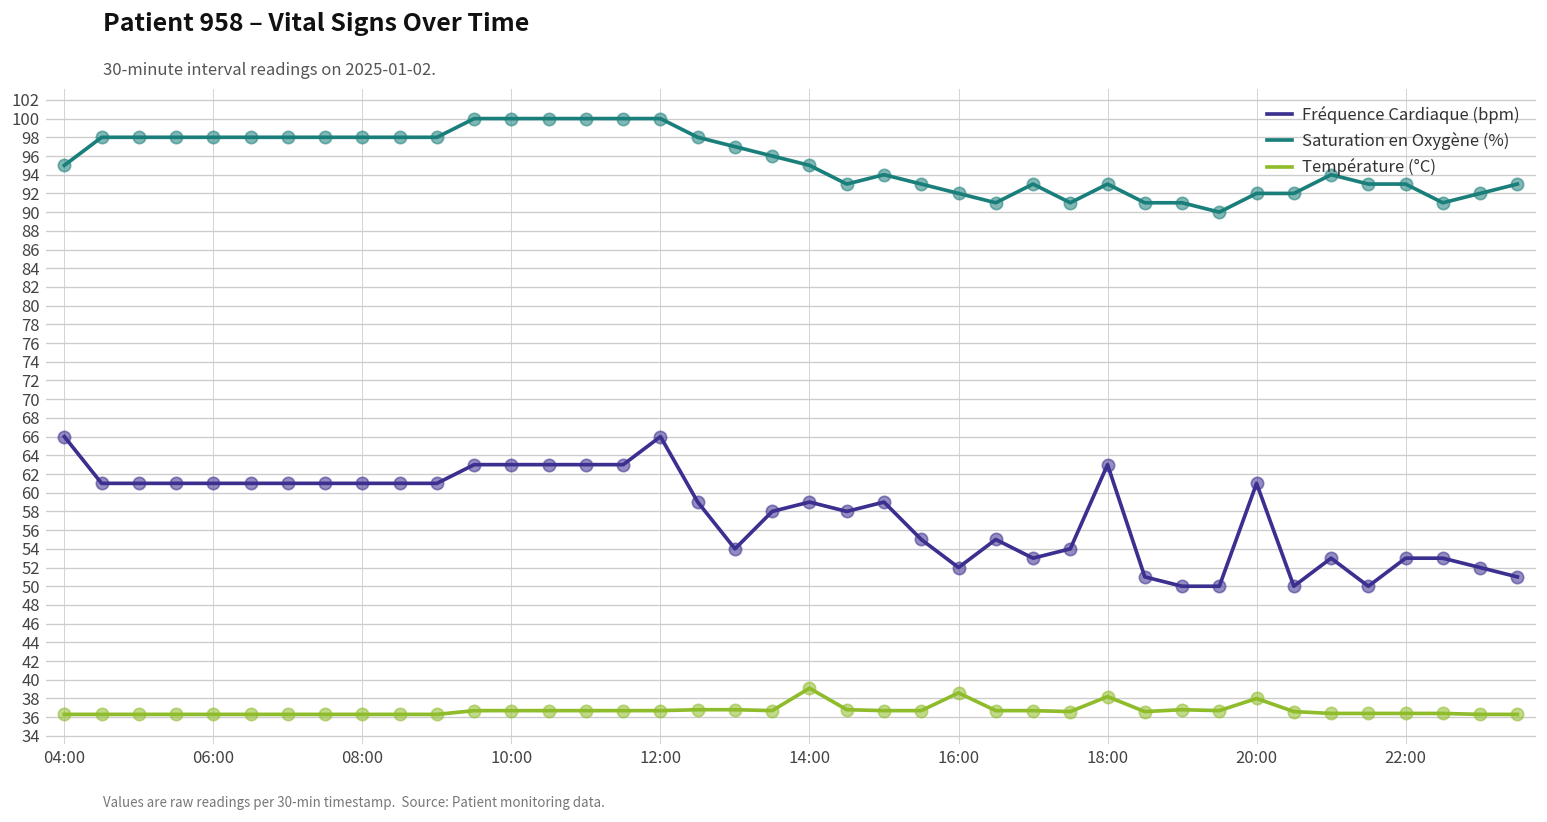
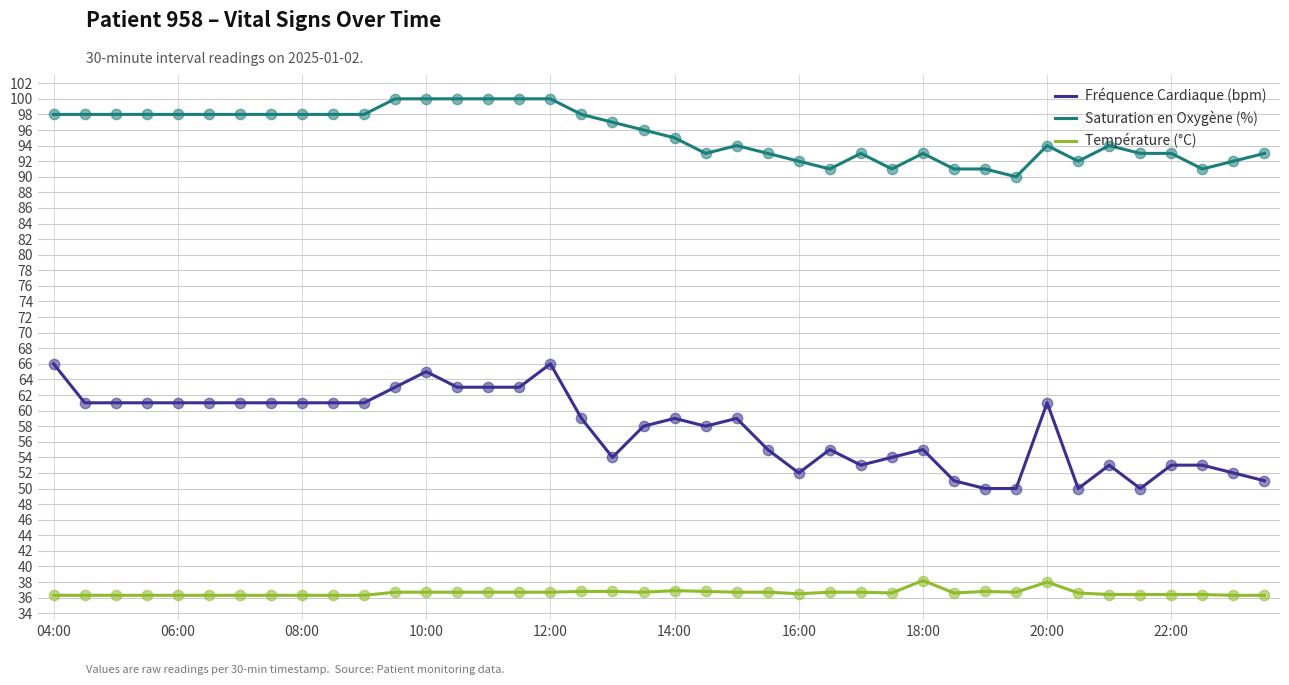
Saturation en Oxygène (%), 04:00: 95 -> 98
Fréquence Cardiaque (bpm), 10:00: 63 -> 65
Température (°C), 14:00: 39 -> 37
Température (°C), 16:00: 39 -> 37
Fréquence Cardiaque (bpm), 18:00: 63 -> 55
Saturation en Oxygène (%), 20:00: 92 -> 94
